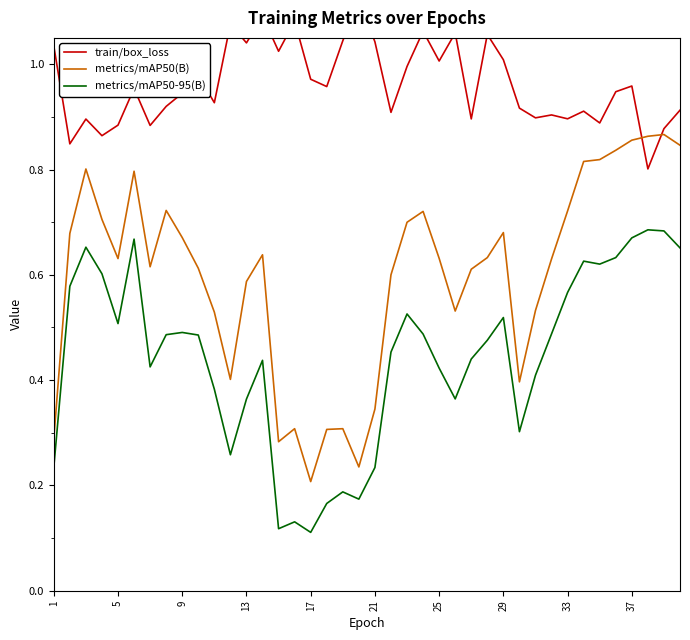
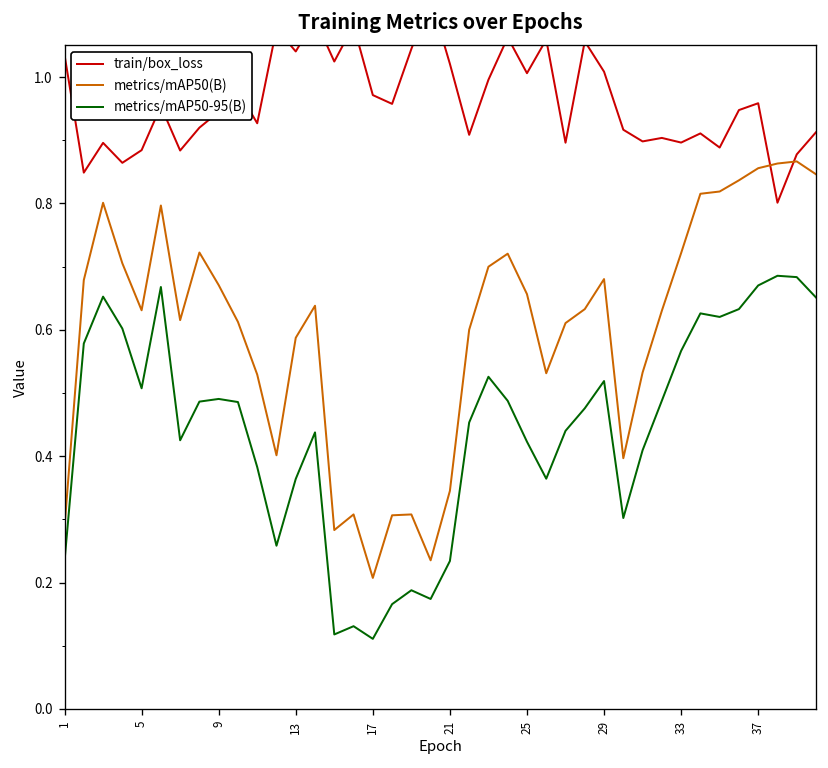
train/box_loss, 21: 1.04 -> 1.02
metrics/mAP50(B), 25: 0.63 -> 0.66
